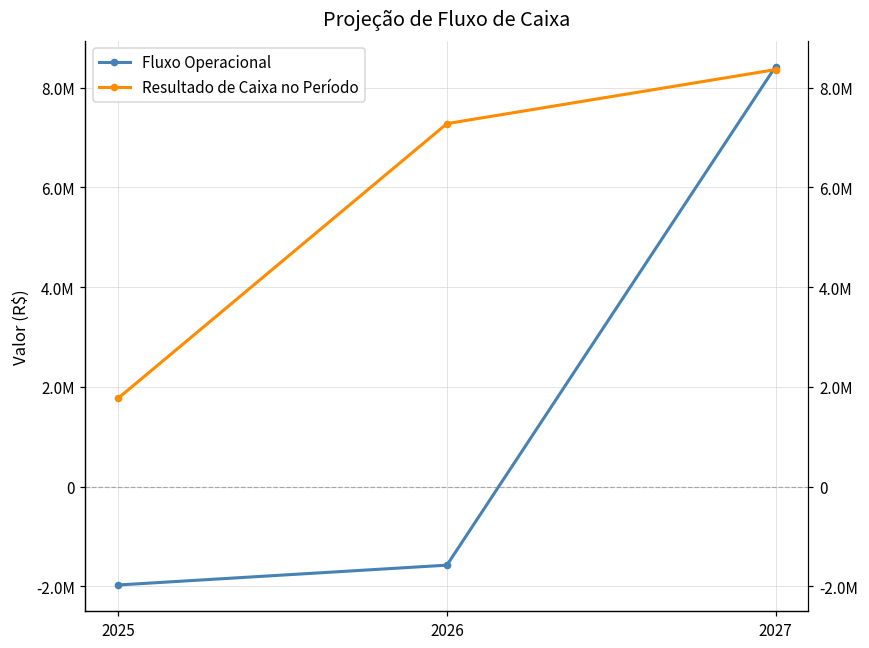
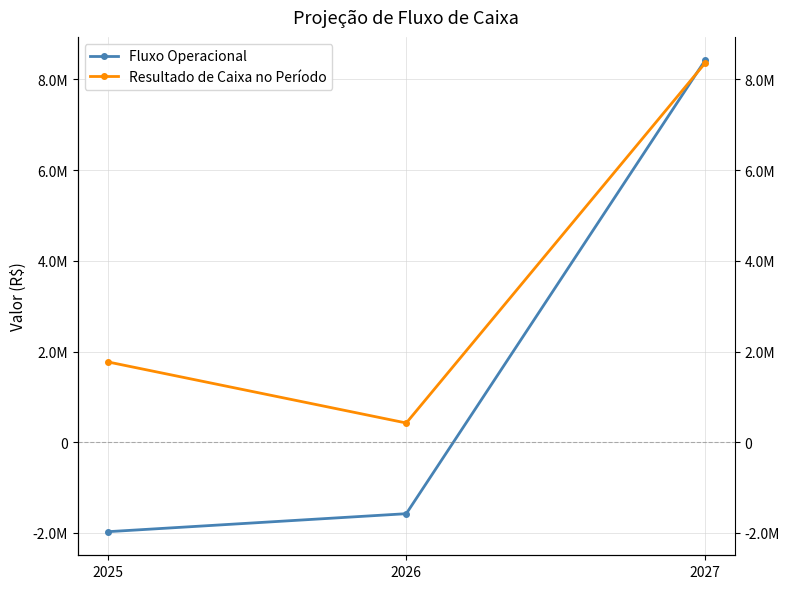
Resultado de Caixa no Período, 2026: 7300000 -> 400000
